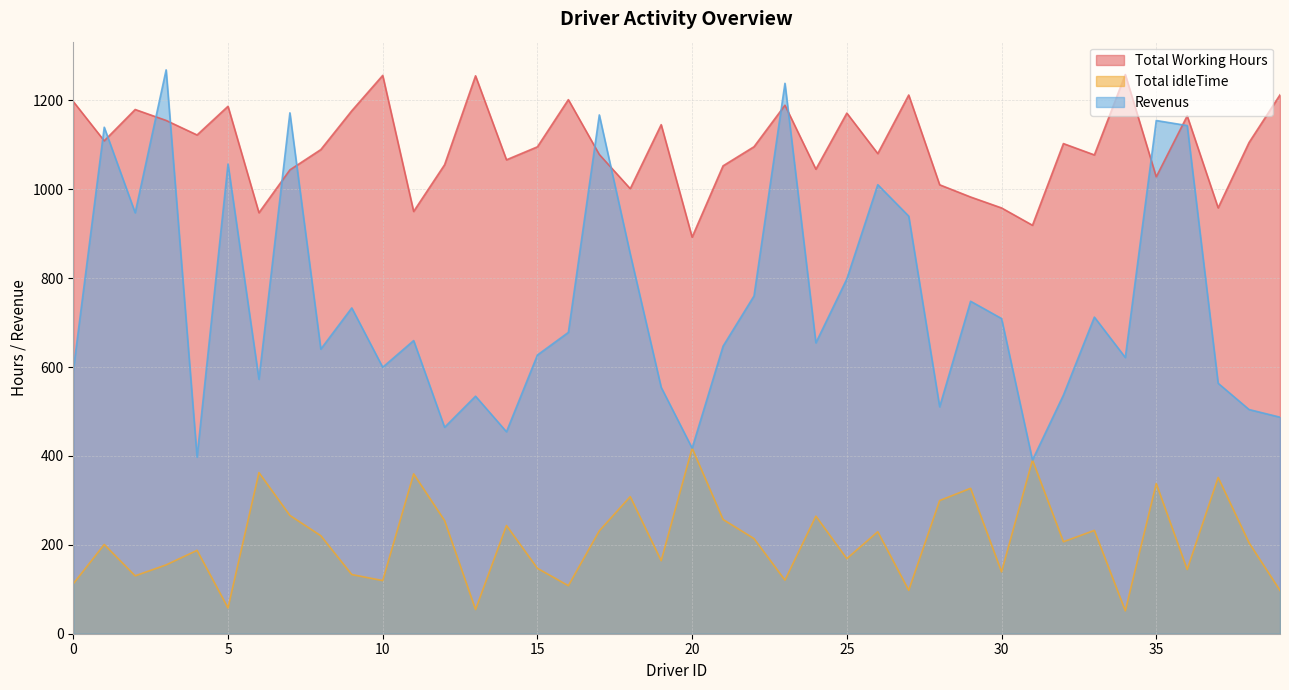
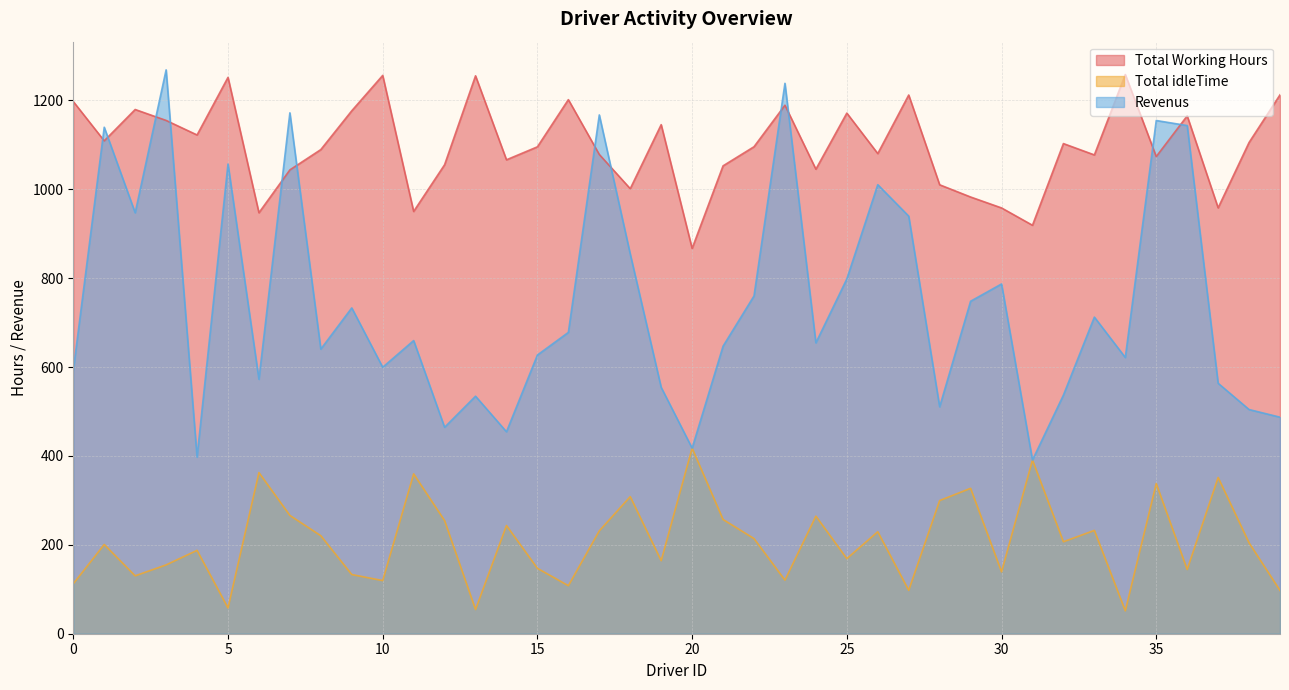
Total Working Hours, 5: 1190 -> 1250
Total Working Hours, 20: 890 -> 870
Revenus, 30: 710 -> 790
Total Working Hours, 35: 1030 -> 1070
